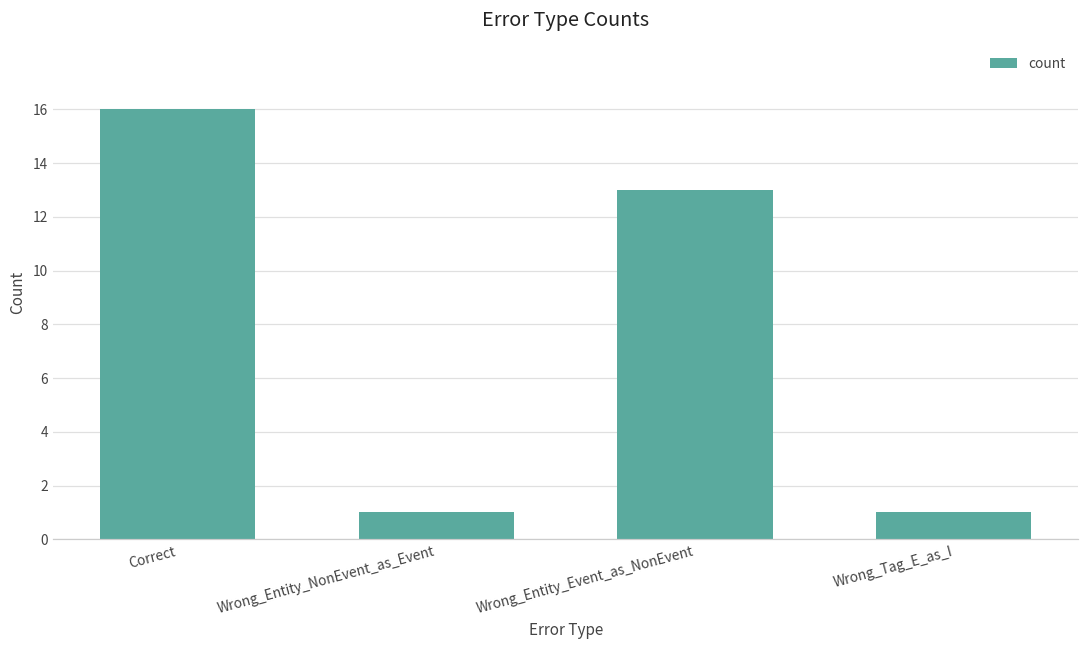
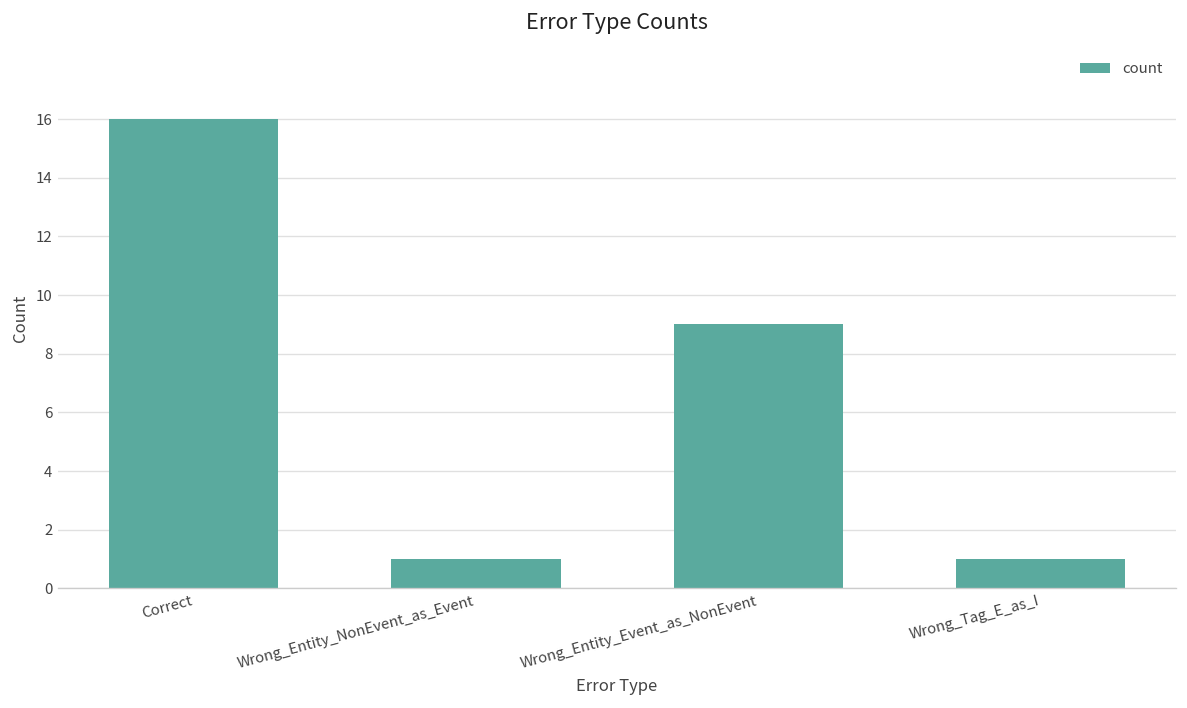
Wrong_Entity_Event_as_NonEvent: 13 -> 9
